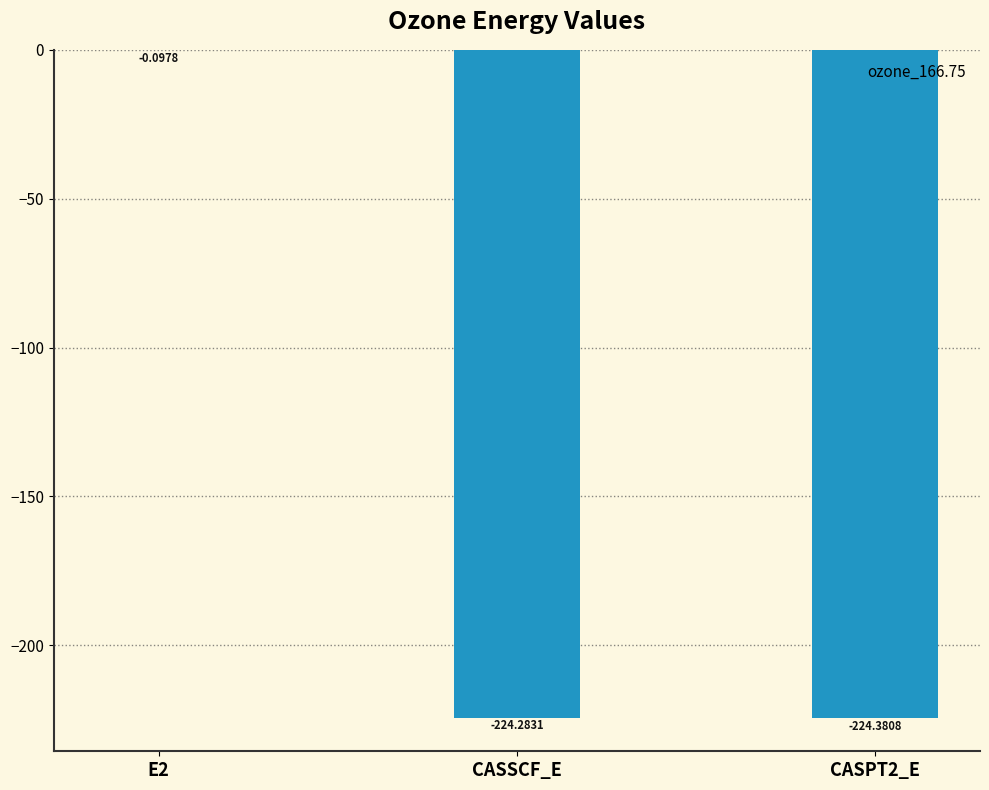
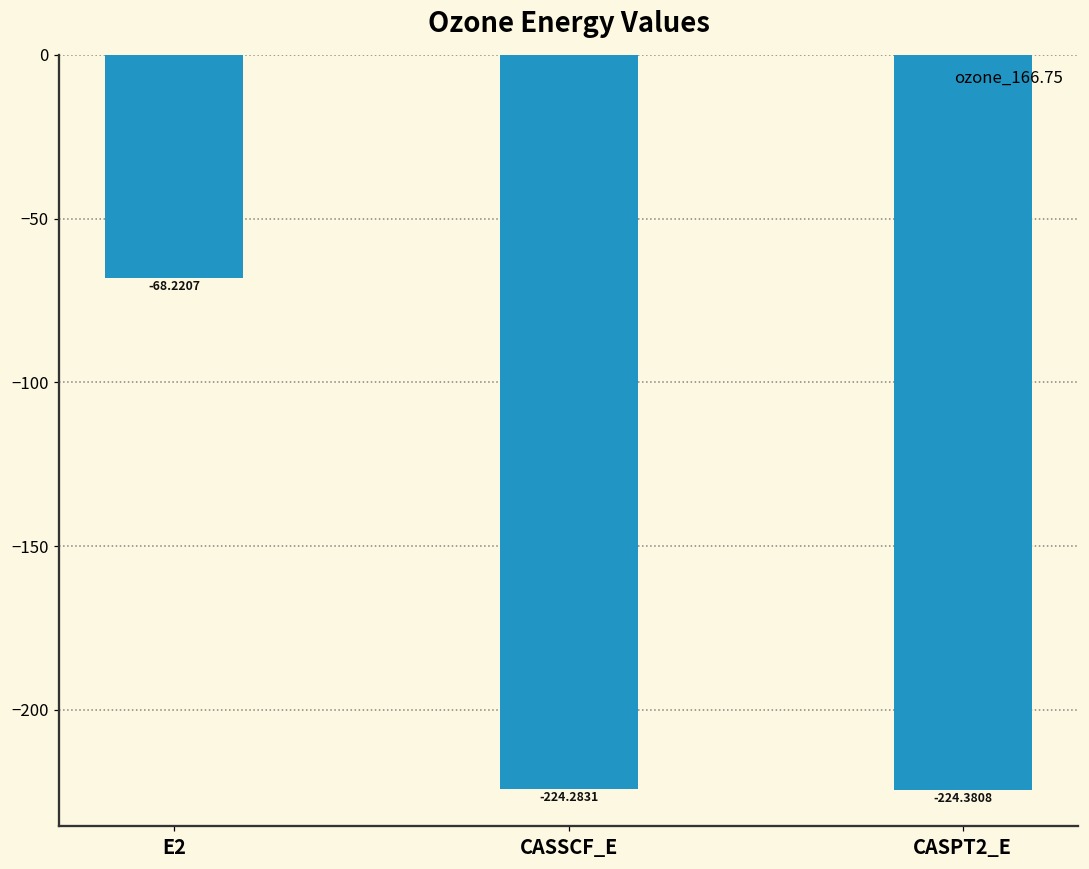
E2: -0.0978 -> -68.2207
